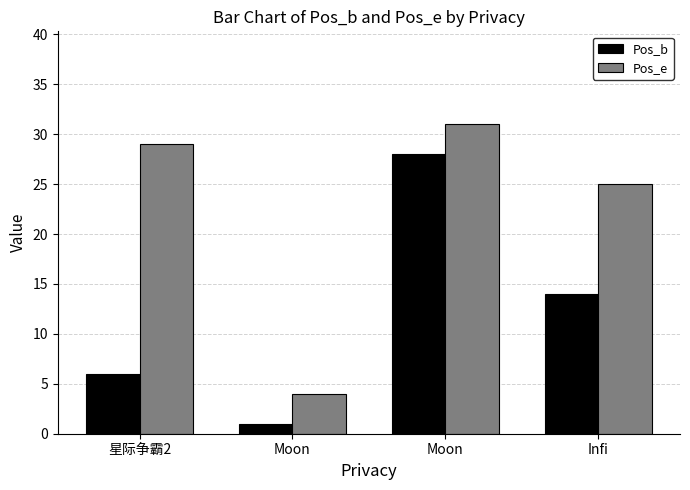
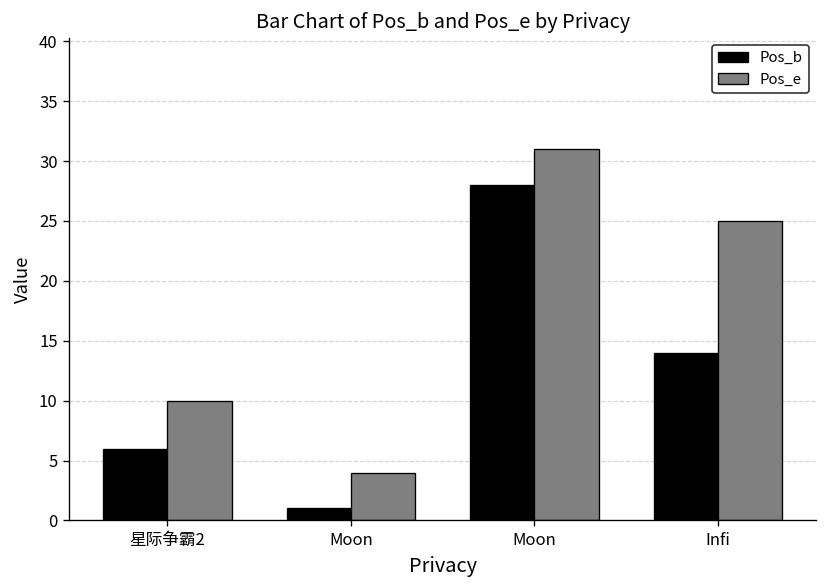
Pos_e, 星际争霸2: 29 -> 10
